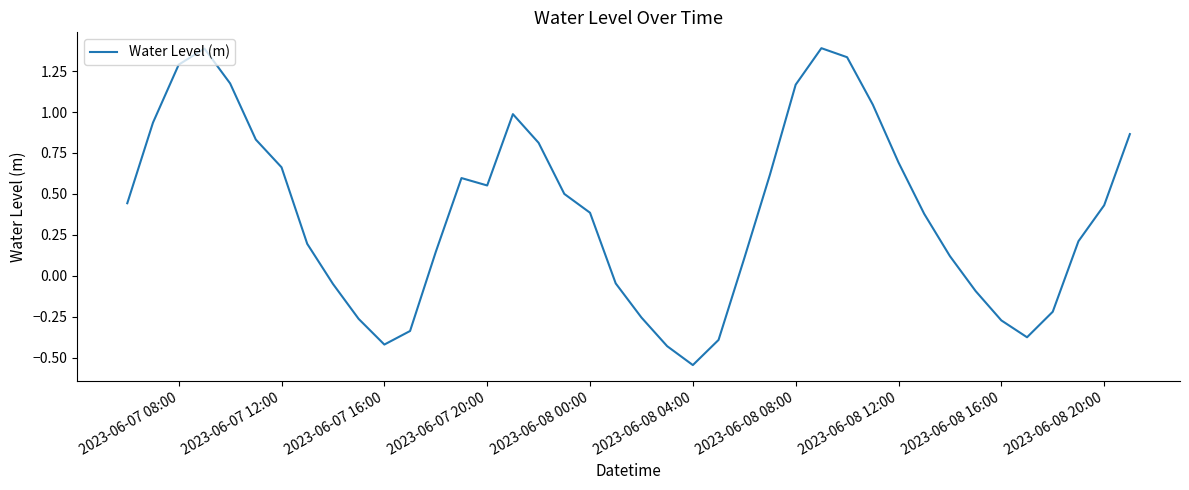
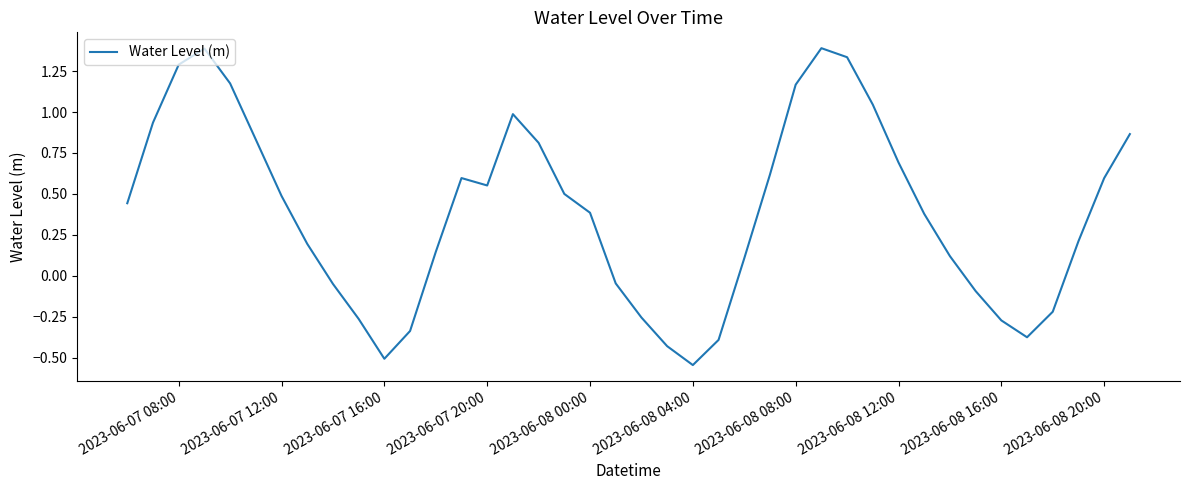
2023-06-07 12:00: 0.66 -> 0.49
2023-06-07 16:00: -0.42 -> -0.51
2023-06-08 20:00: 0.43 -> 0.60
